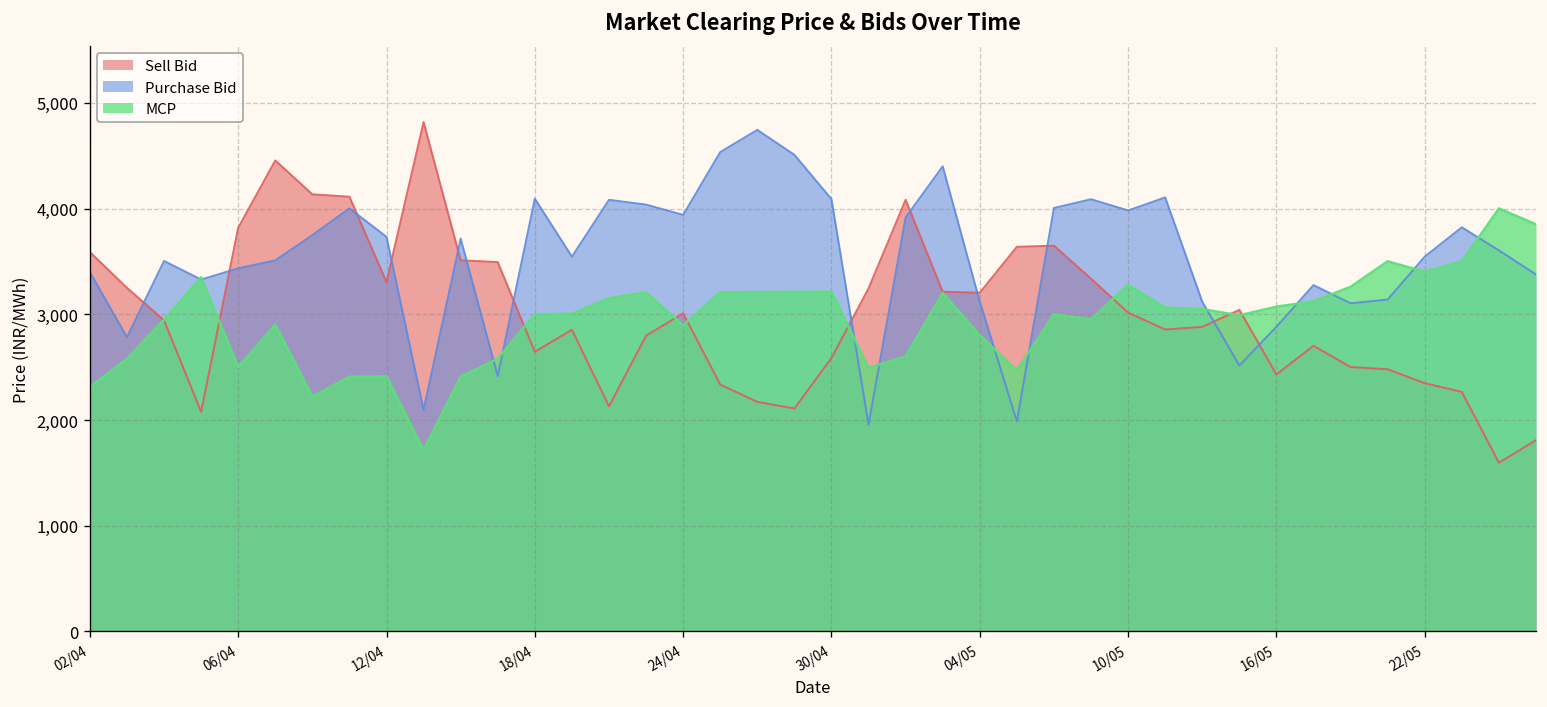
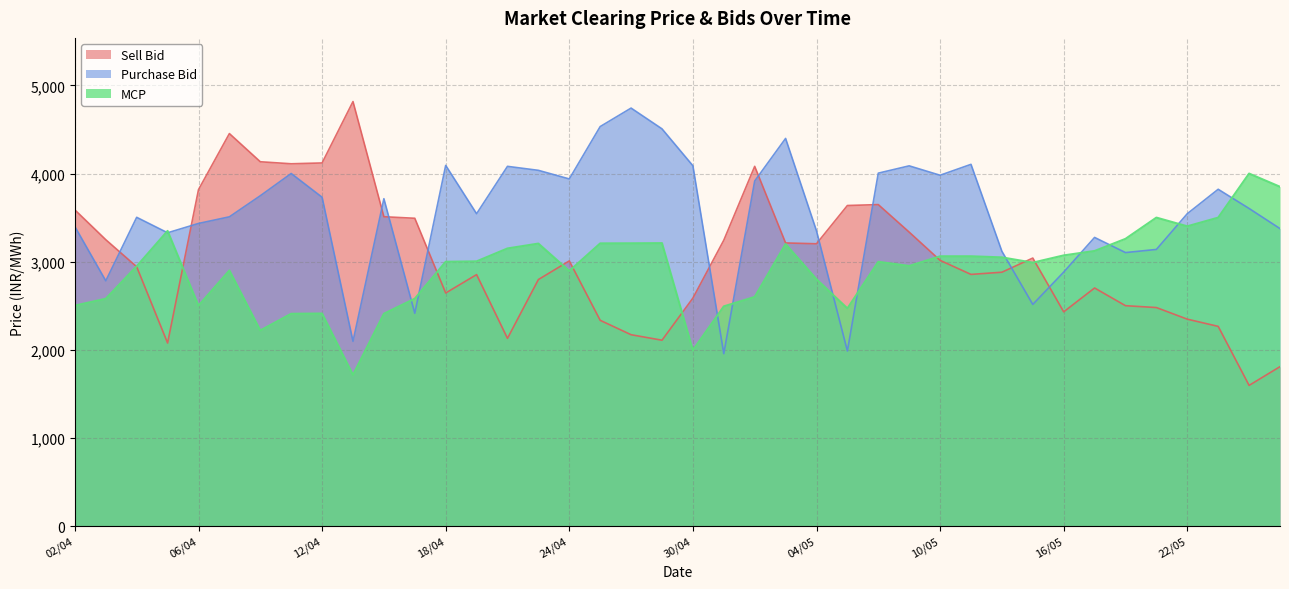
MCP, 02/04: 2,300 -> 2,500
Sell Bid, 12/04: 3,300 -> 4,100
MCP, 30/04: 3,200 -> 2,000
Purchase Bid, 04/05: 3,100 -> 3,400
MCP, 10/05: 3,300 -> 3,100
